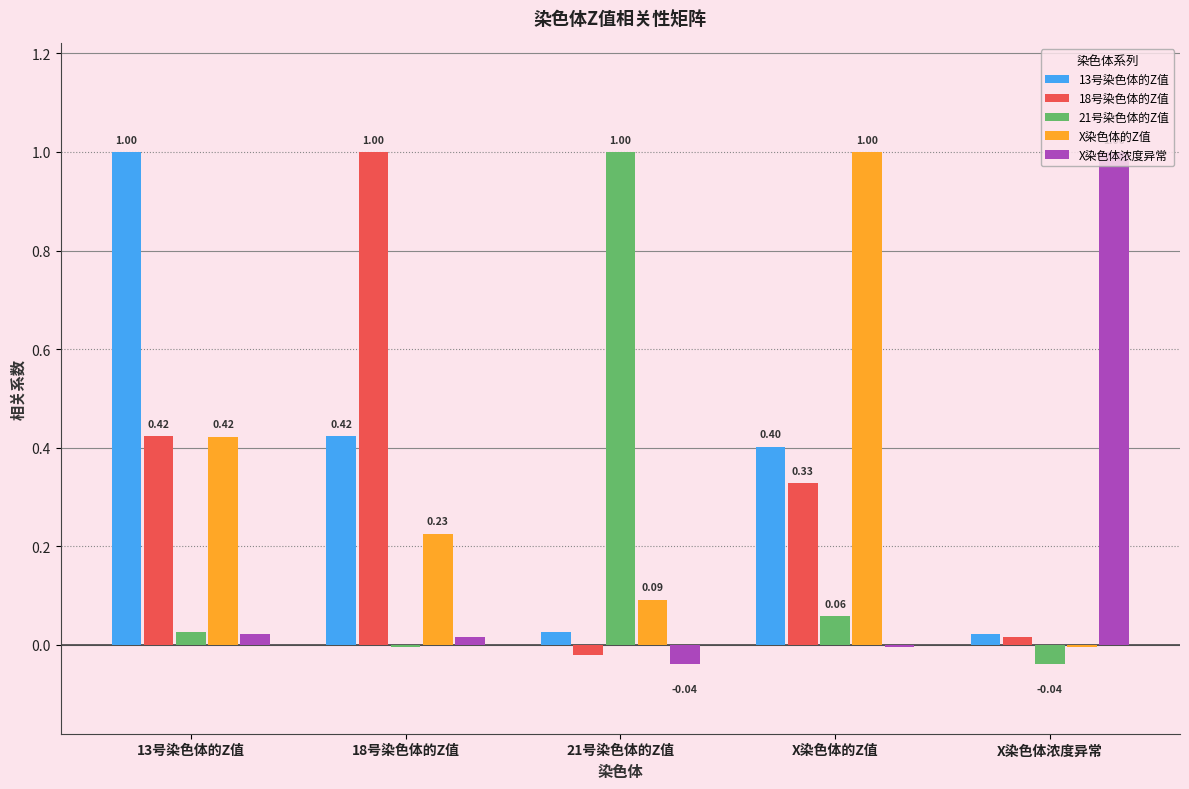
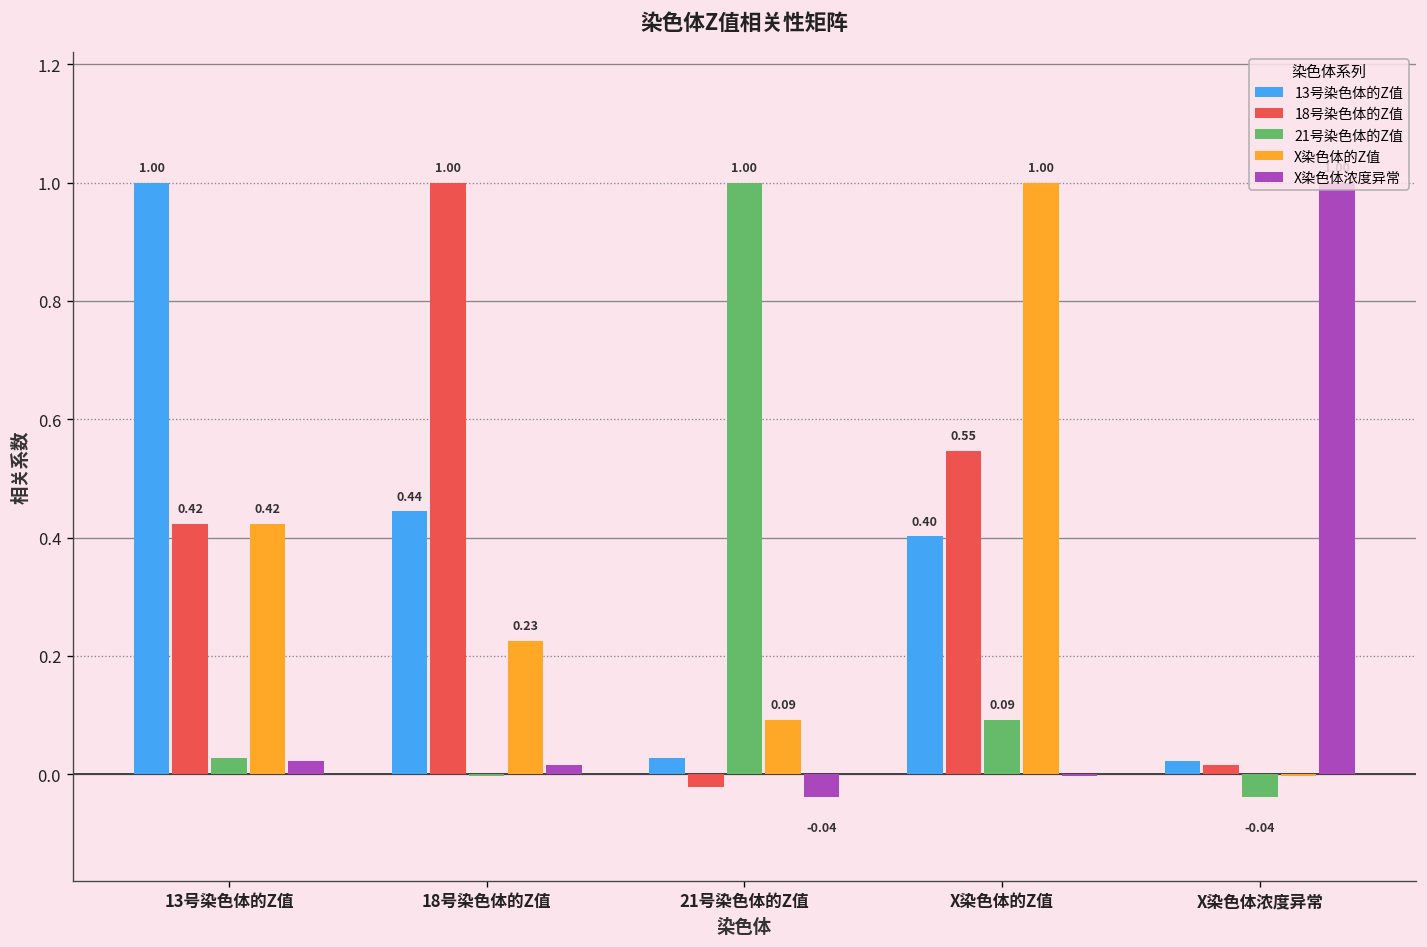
13号染色体的Z值, 18号染色体的Z值: 0.42 -> 0.44
18号染色体的Z值, X染色体的Z值: 0.33 -> 0.55
21号染色体的Z值, X染色体的Z值: 0.06 -> 0.09
